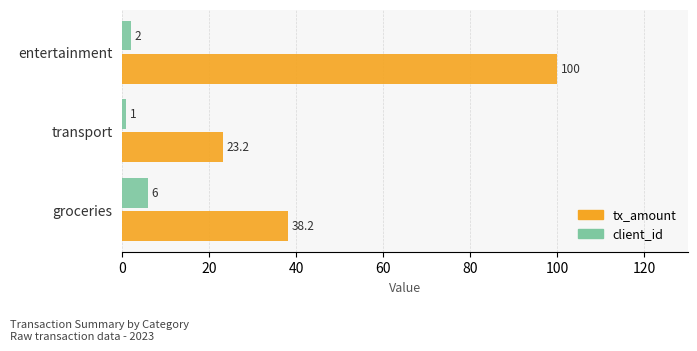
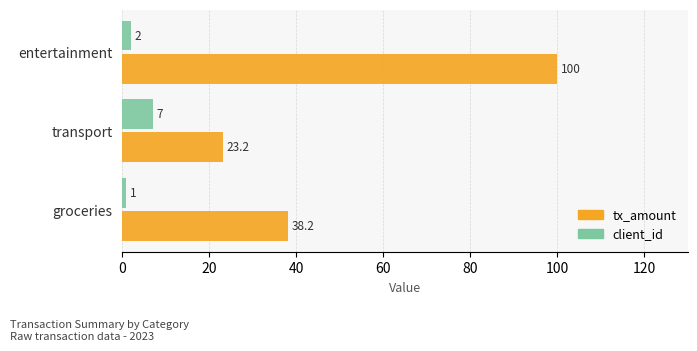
client_id, transport: 1 -> 7
client_id, groceries: 6 -> 1
